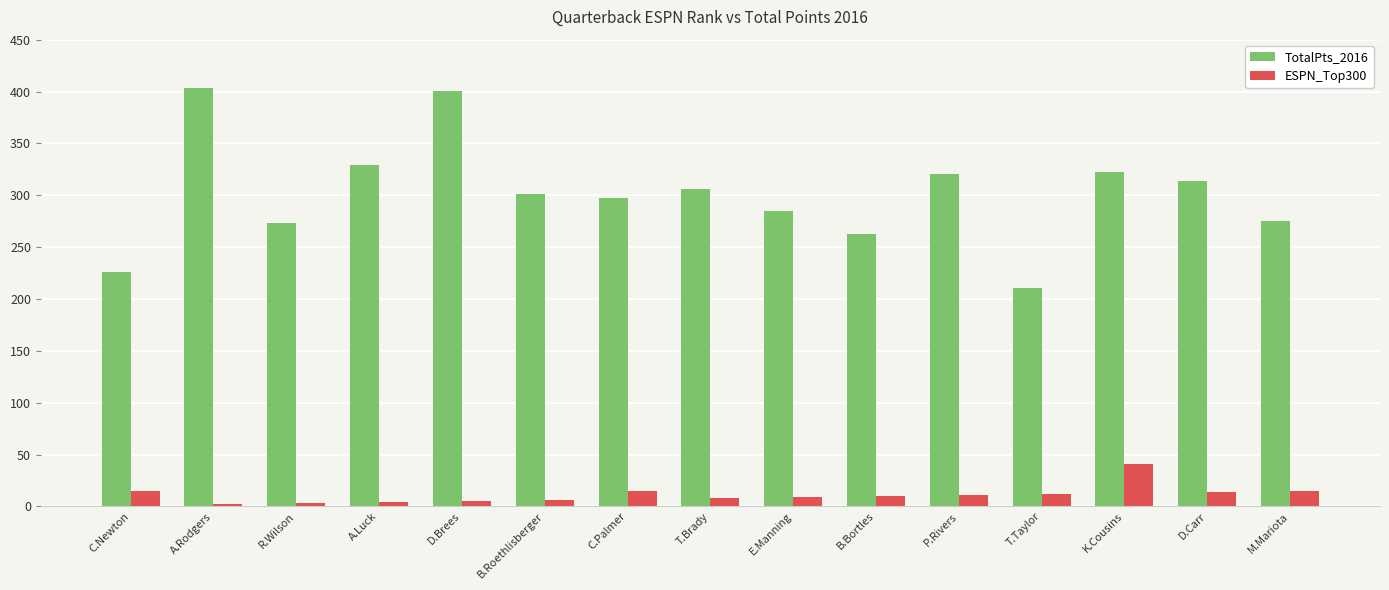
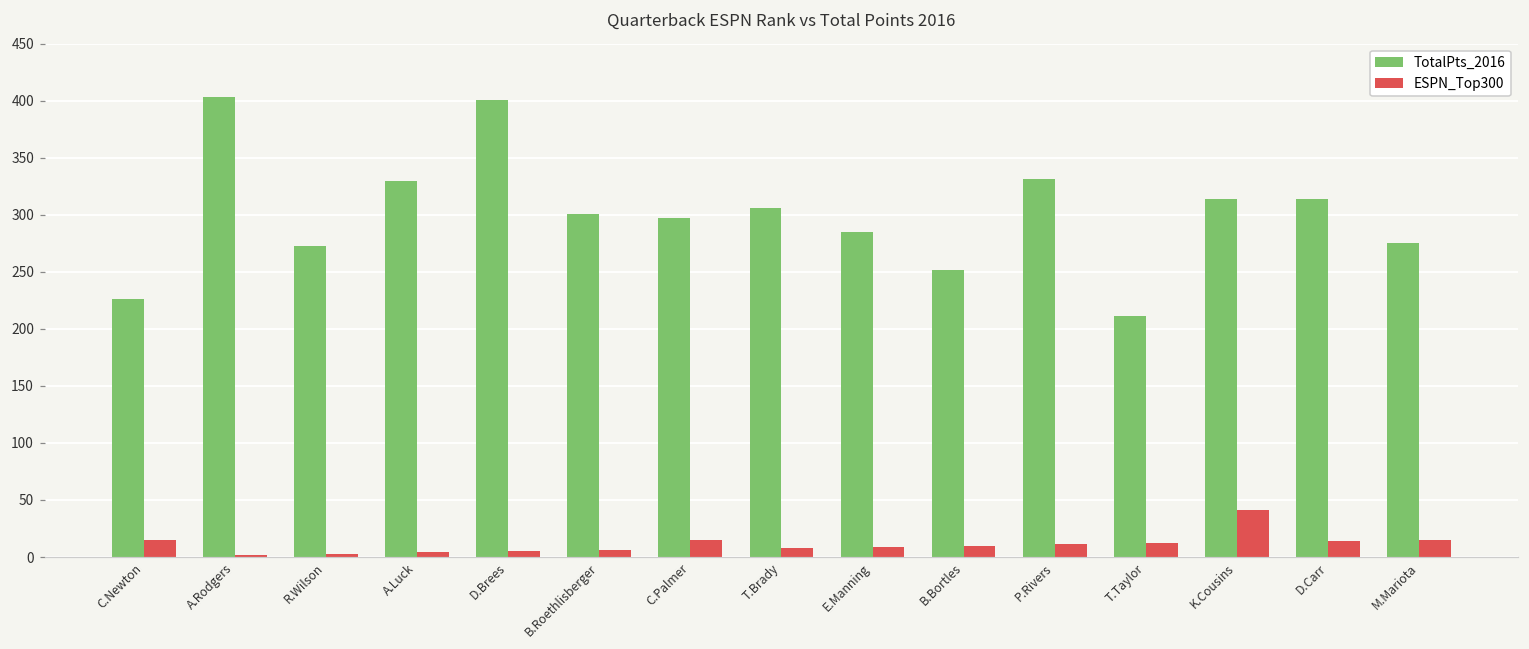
TotalPts_2016, B.Bortles: 262 -> 252
TotalPts_2016, P.Rivers: 320 -> 331
TotalPts_2016, K.Cousins: 323 -> 314
